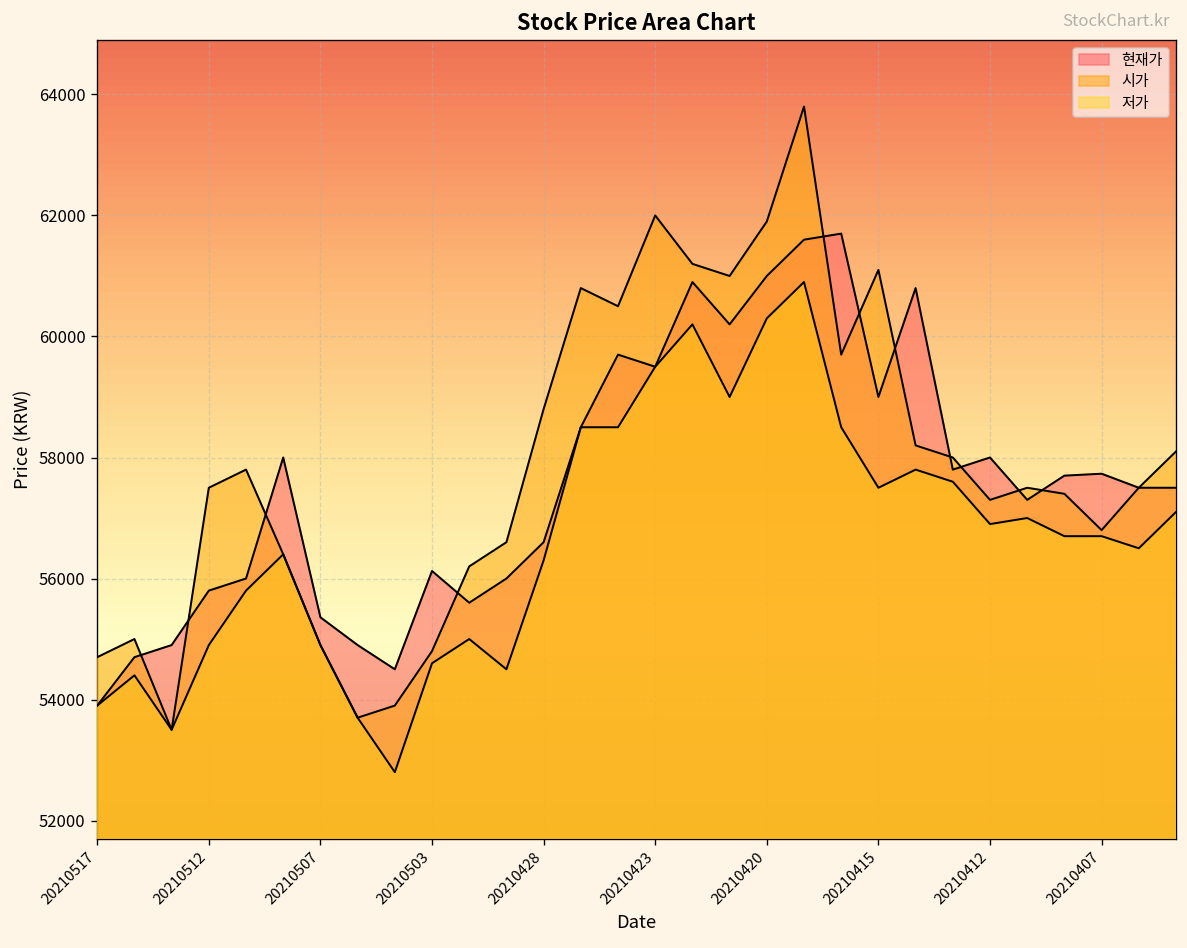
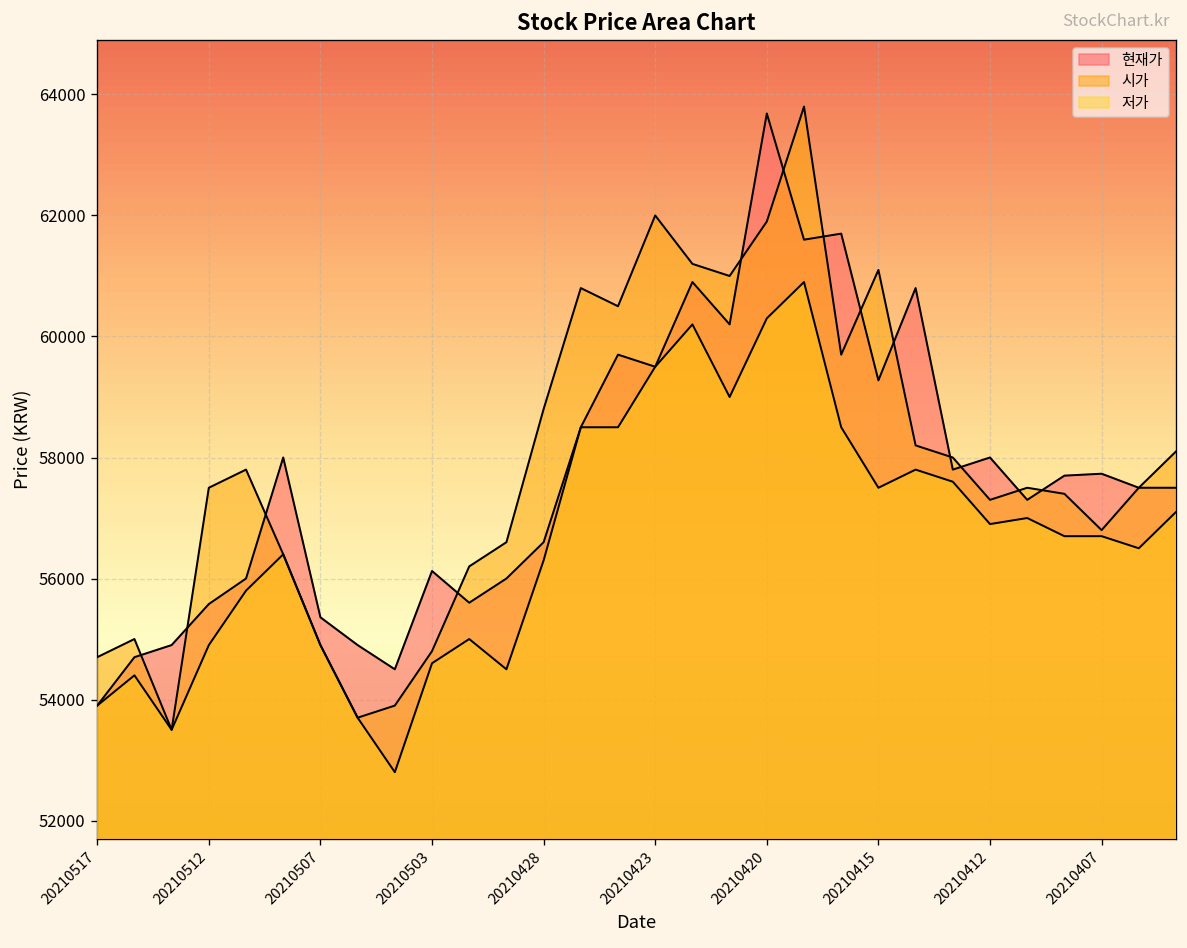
현재가, 20210512: 55800 -> 55600
현재가, 20210420: 61000 -> 63700
현재가, 20210415: 59000 -> 59300
